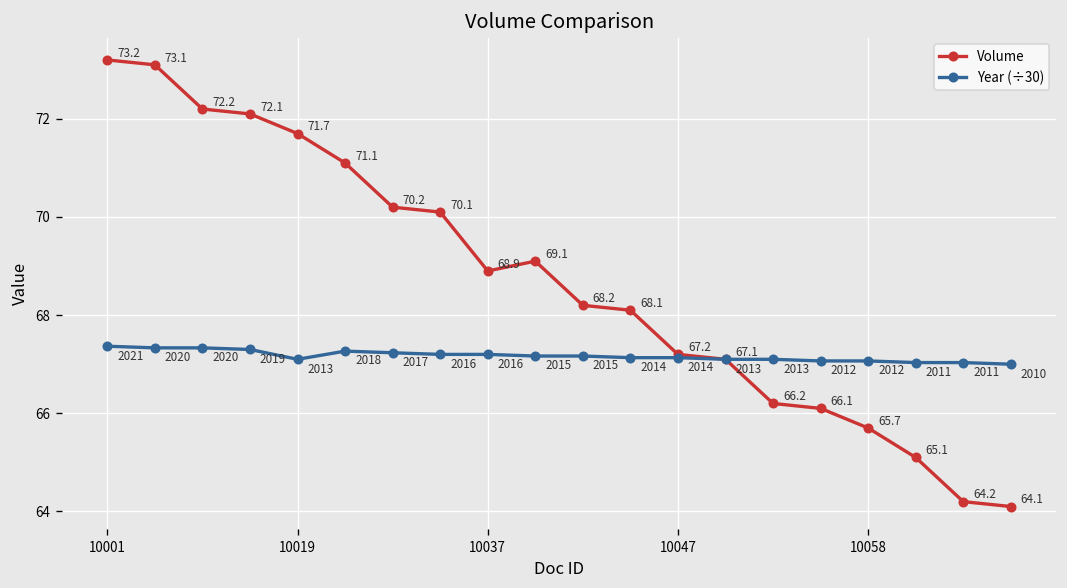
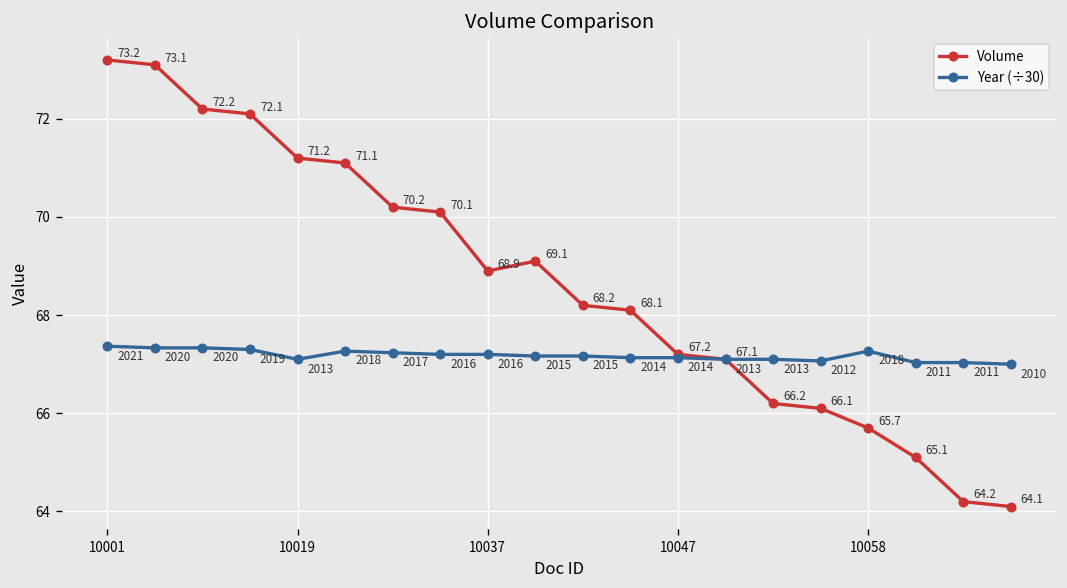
Volume, 10019: 71.7 -> 71.2
Year (÷30), 10058: 2012 -> 2018
